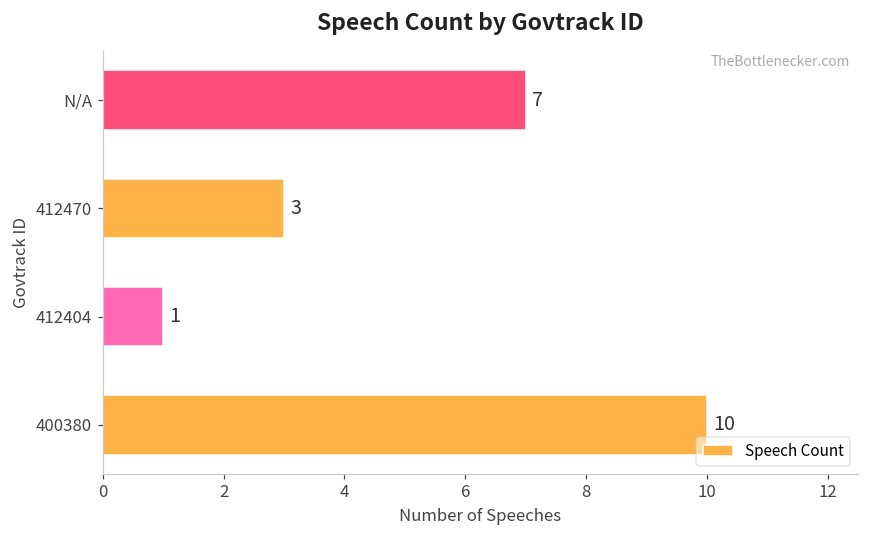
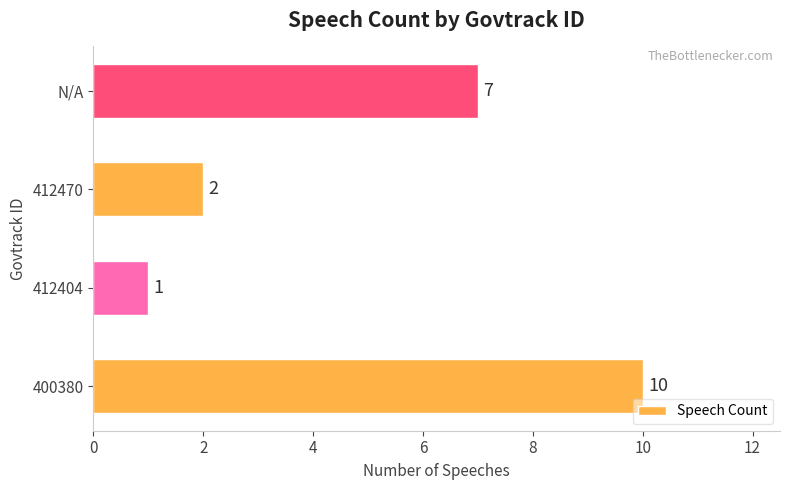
412470: 3 -> 2
